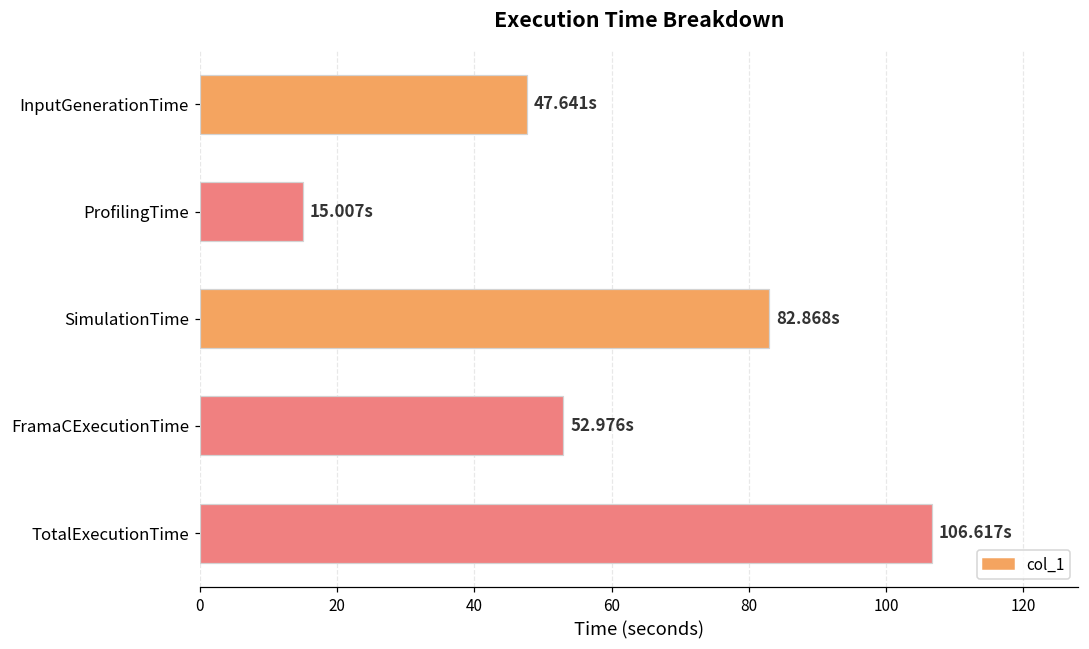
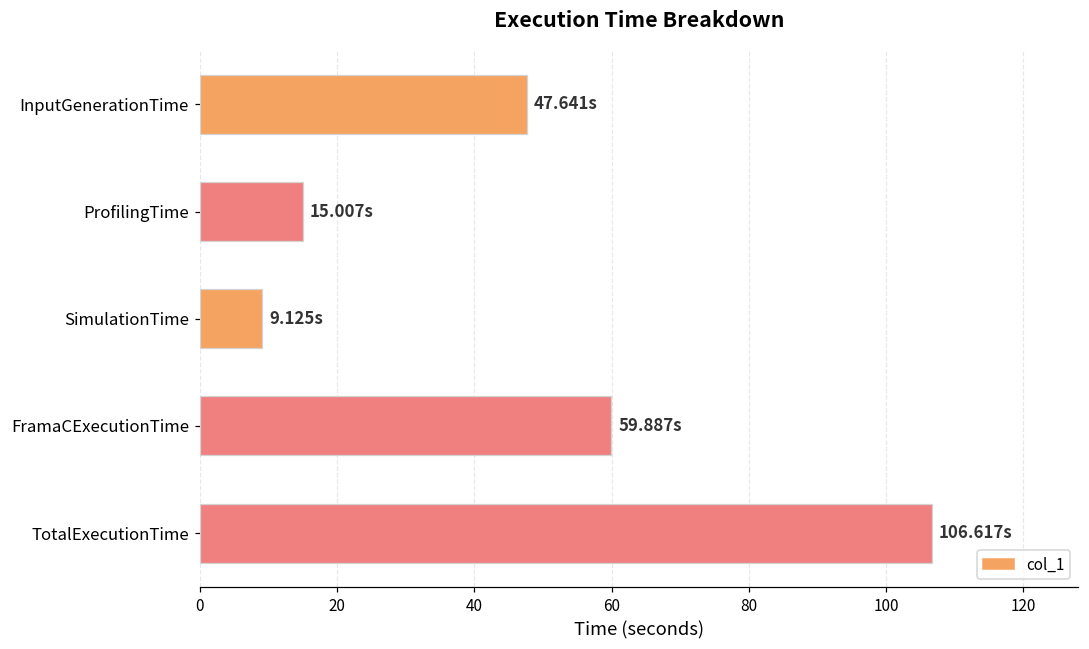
SimulationTime: 82.868s -> 9.125s
FramaCExecutionTime: 52.976s -> 59.887s
